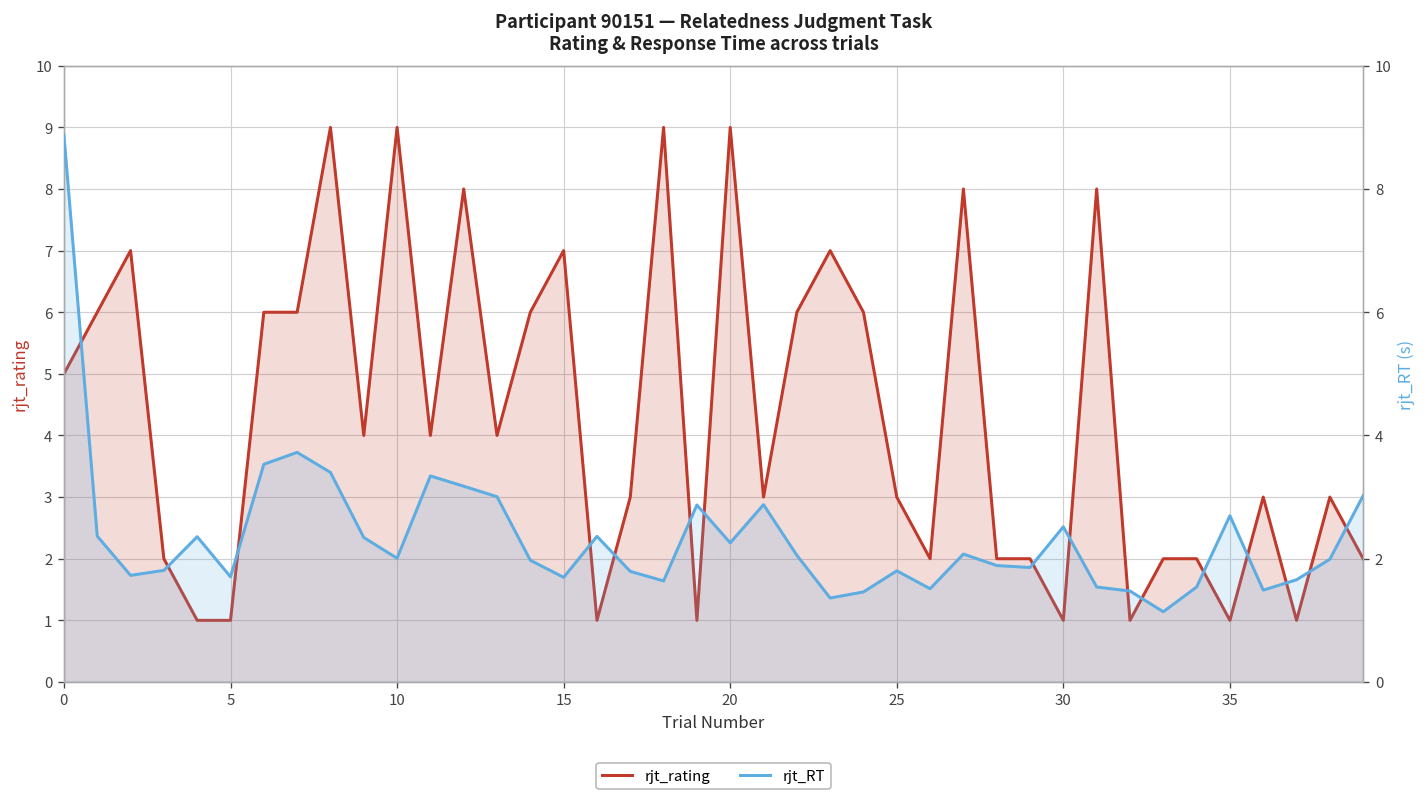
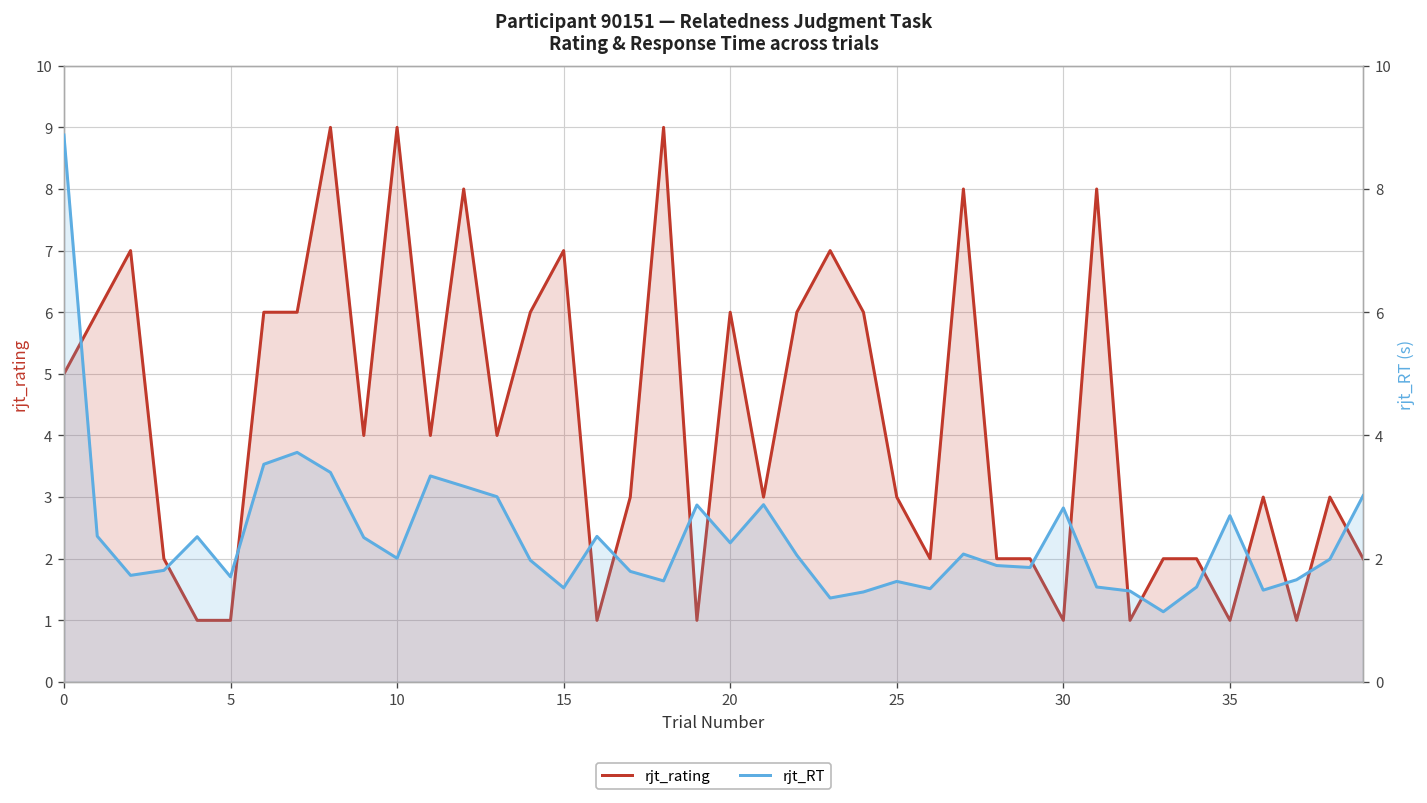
rjt_rating, 20: 9 -> 6
rjt_RT, 15: 1.7 -> 1.5
rjt_RT, 25: 1.8 -> 1.6
rjt_RT, 30: 2.5 -> 2.8
